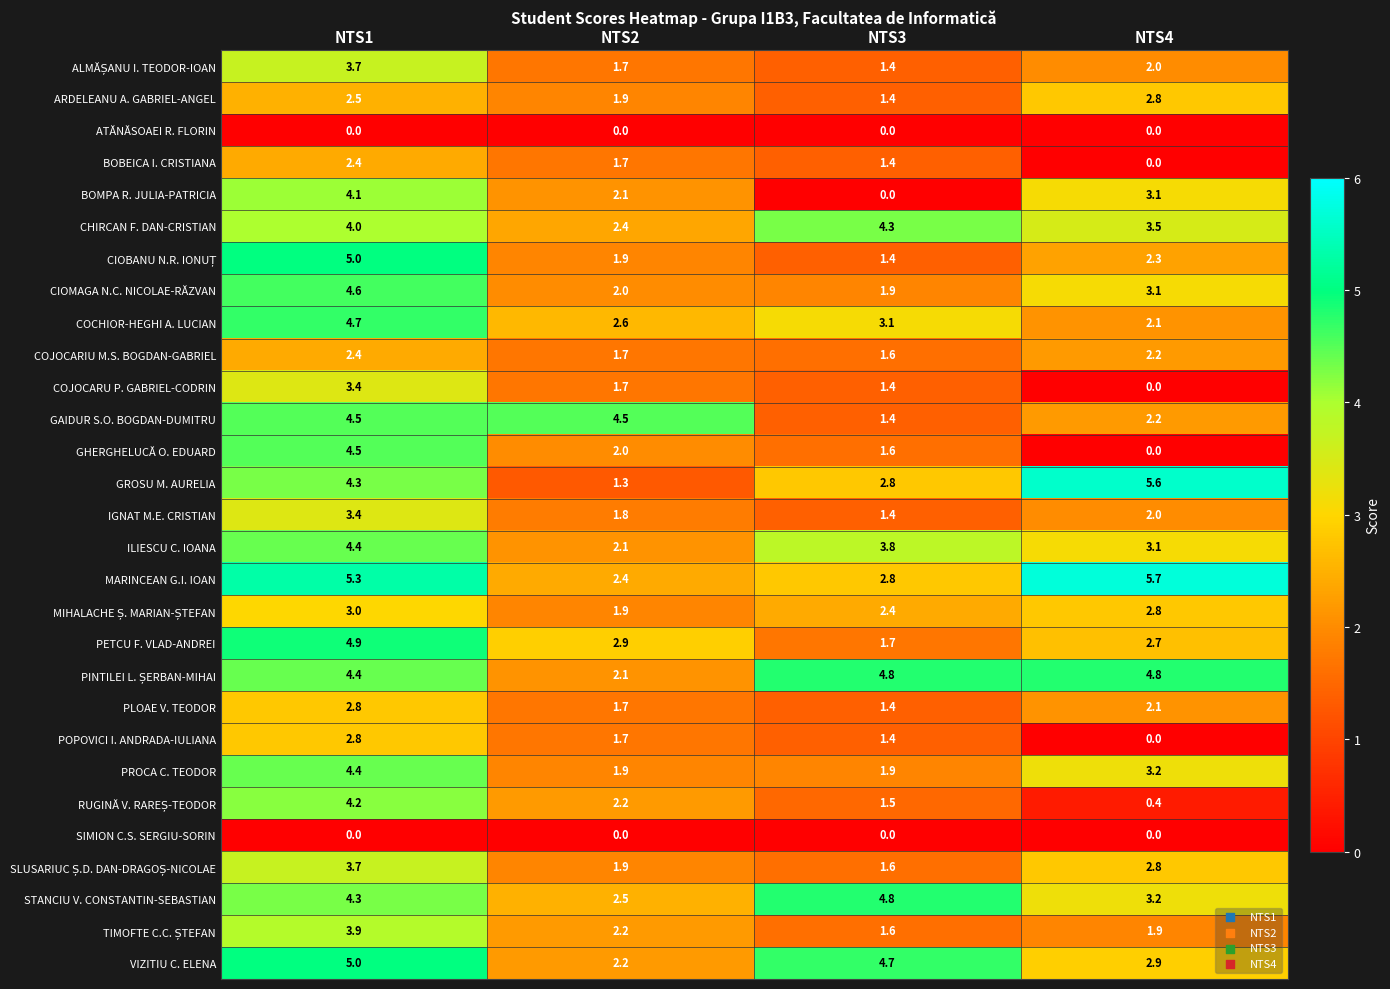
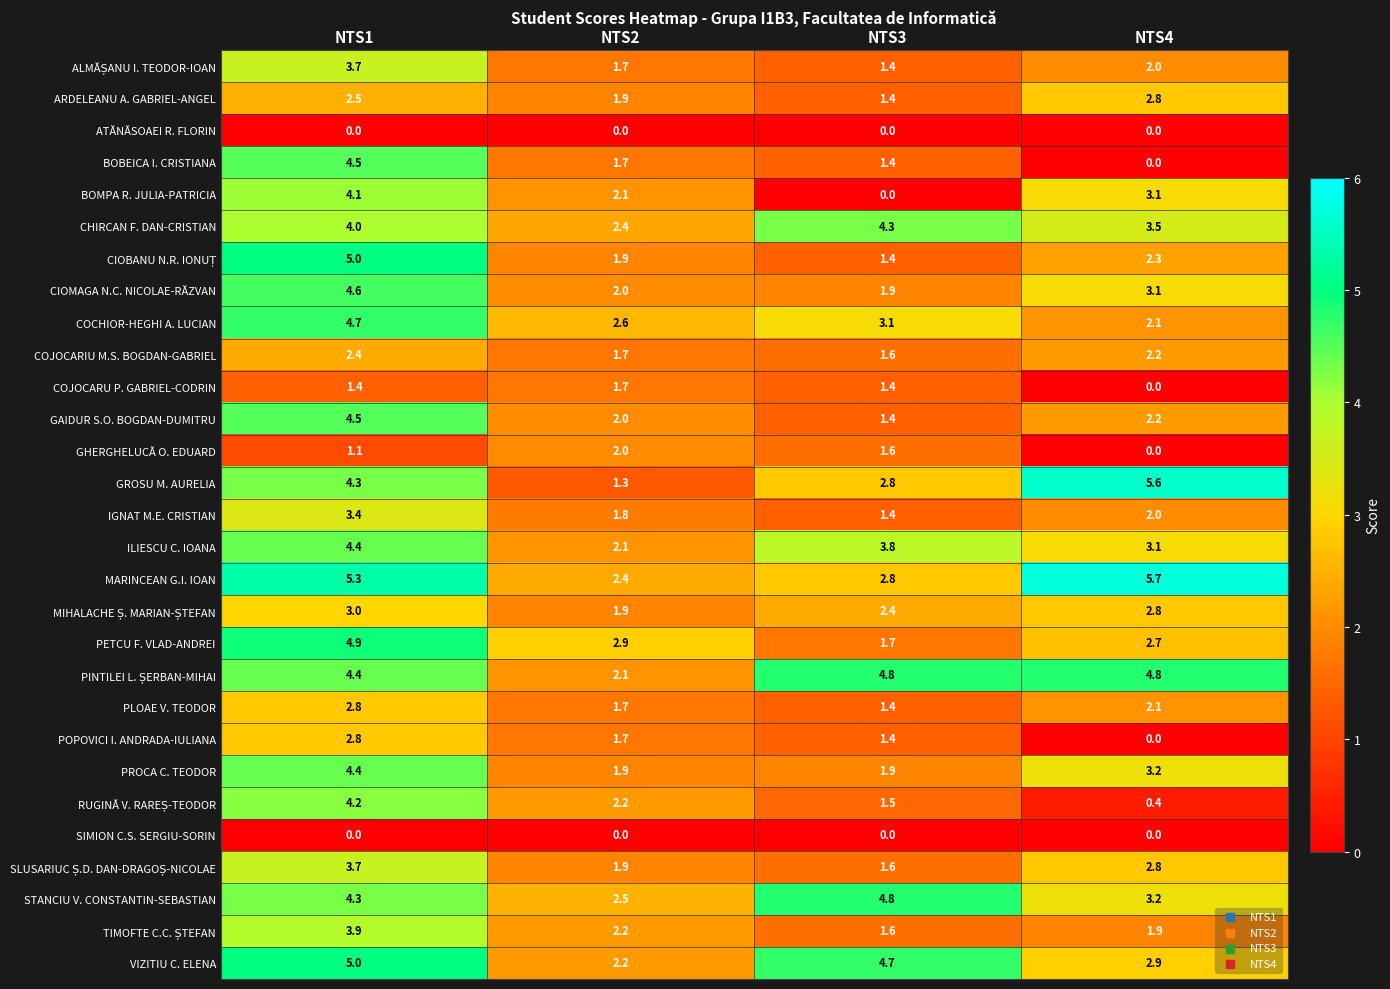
BOBEICA I. CRISTIANA, NTS1: 2.4 -> 4.5
COJOCARU P. GABRIEL-CODRIN, NTS1: 3.4 -> 1.4
GAIDUR S.O. BOGDAN-DUMITRU, NTS2: 4.5 -> 2.0
GHERGHELUCĂ O. EDUARD, NTS1: 4.5 -> 1.1
